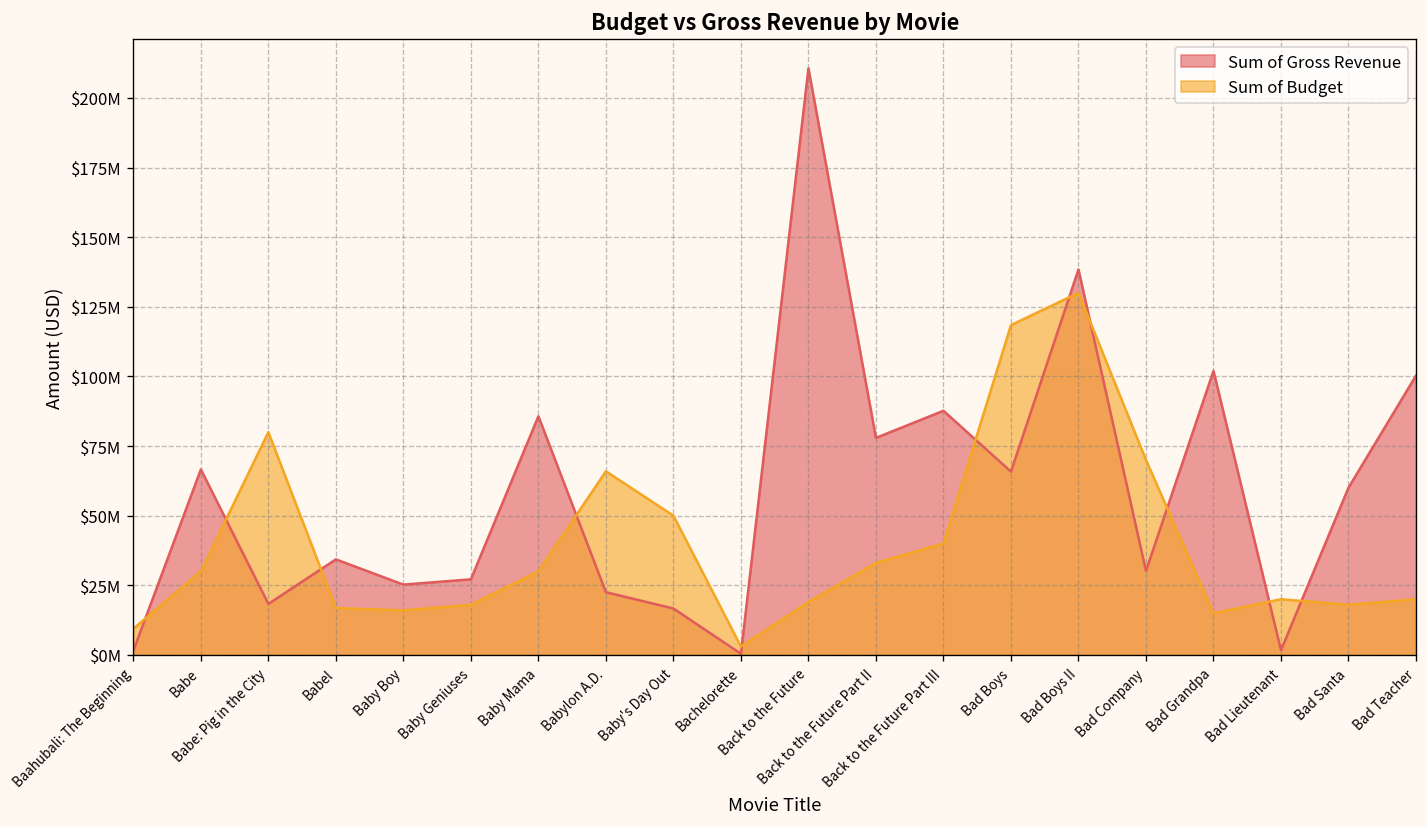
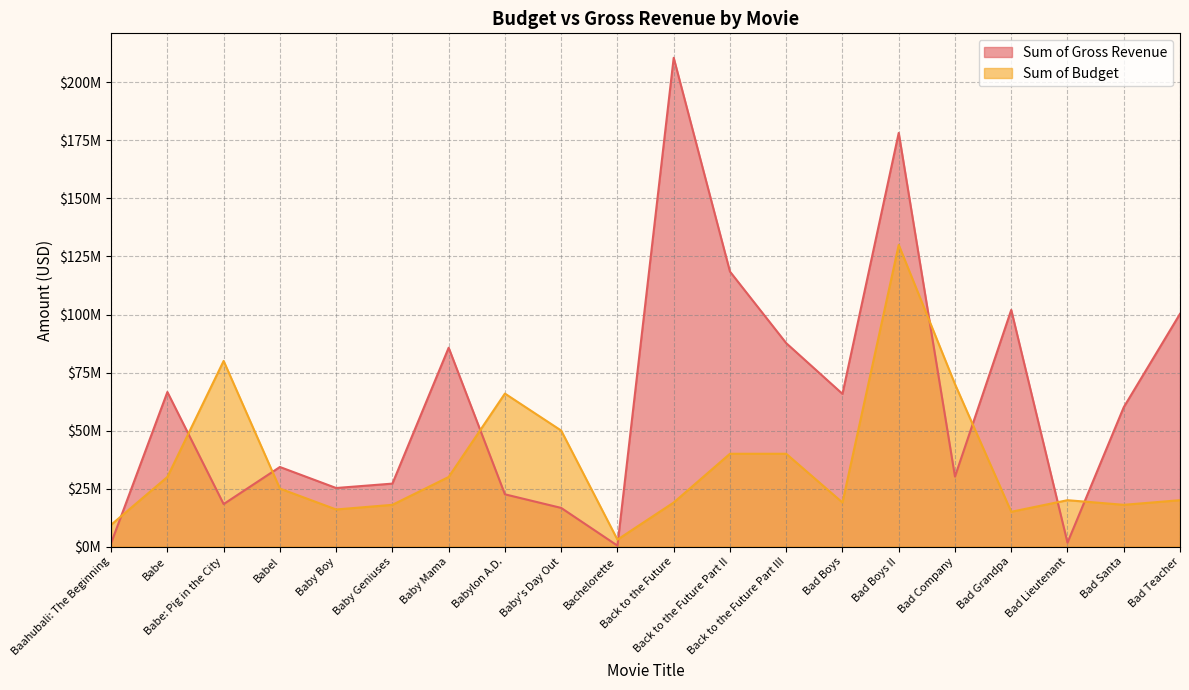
Sum of Budget, Babel: $17000000 -> $25000000
Sum of Gross Revenue, Back to the Future Part II: $78000000 -> $119000000
Sum of Budget, Back to the Future Part II: $33000000 -> $40000000
Sum of Budget, Bad Boys: $118000000 -> $19000000
Sum of Gross Revenue, Bad Boys II: $138000000 -> $178000000
